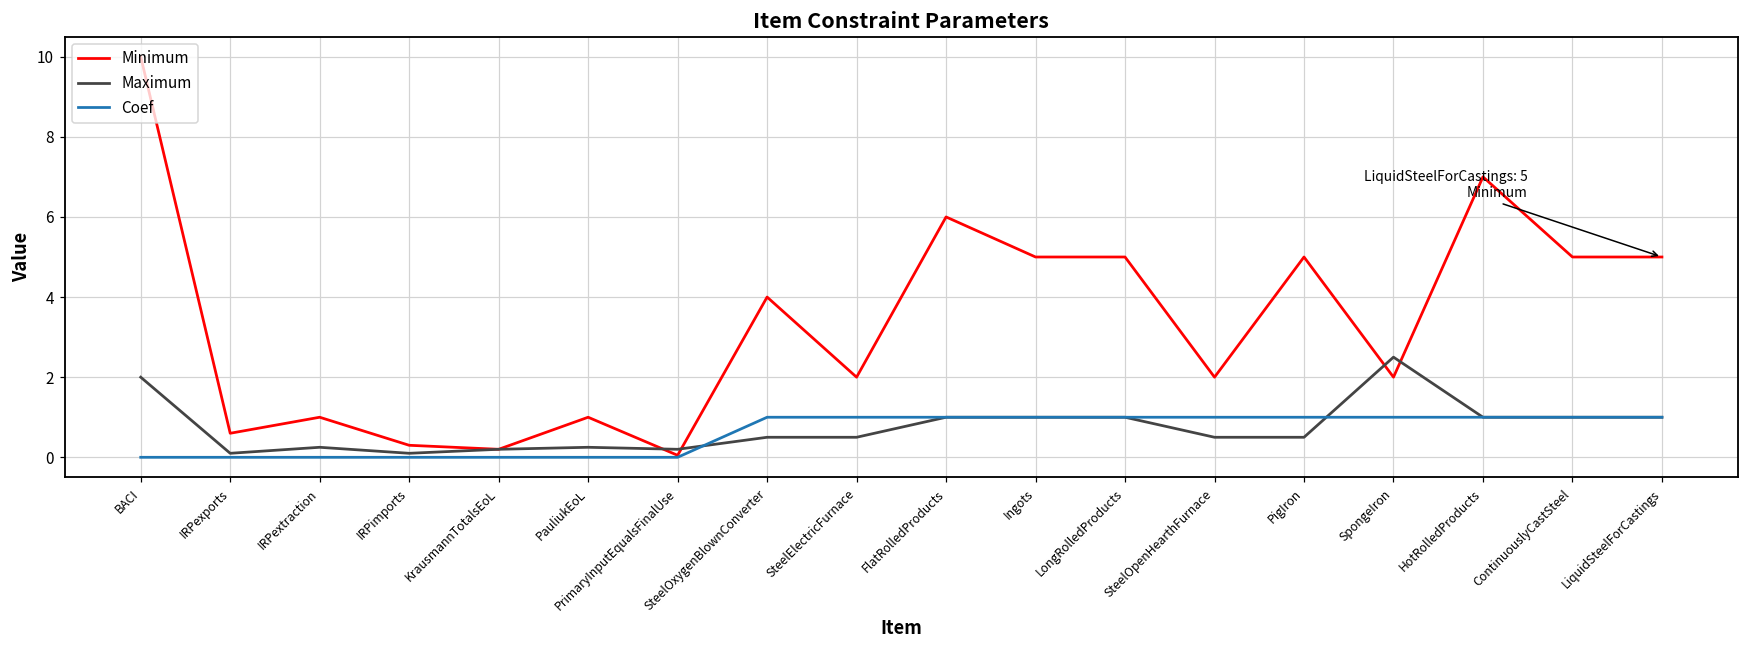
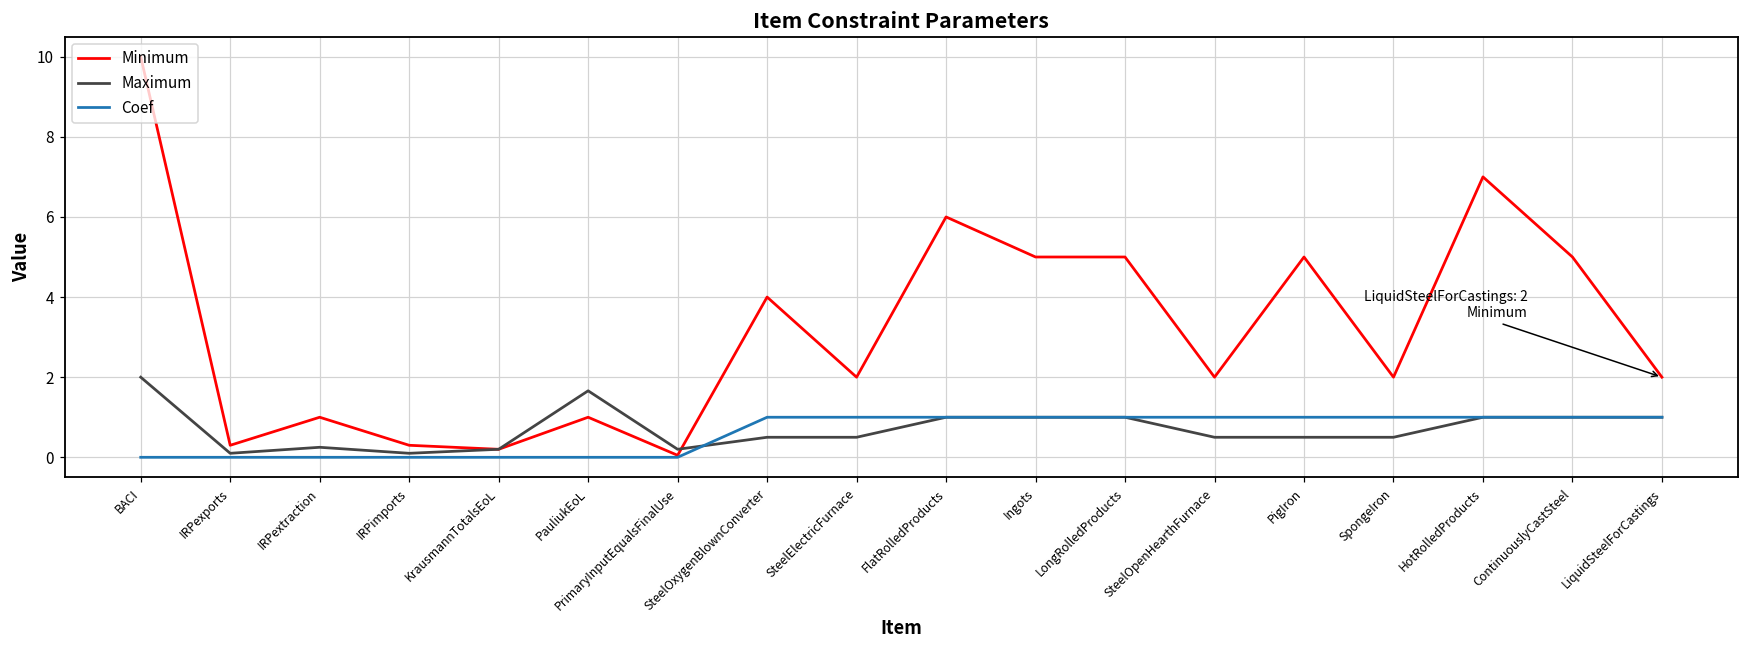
Minimum, IRPexports: 0.6 -> 0.3
Maximum, PauliukEoL: 0.3 -> 1.7
Maximum, SpongeIron: 2.5 -> 0.5
Minimum, LiquidSteelForCastings: 5 -> 2
